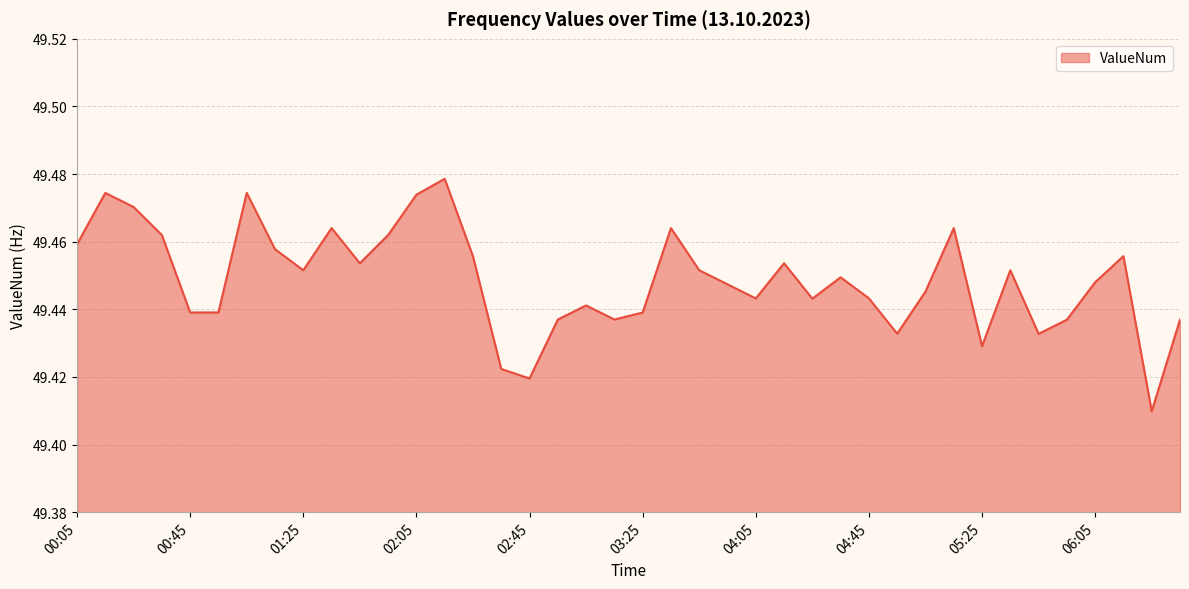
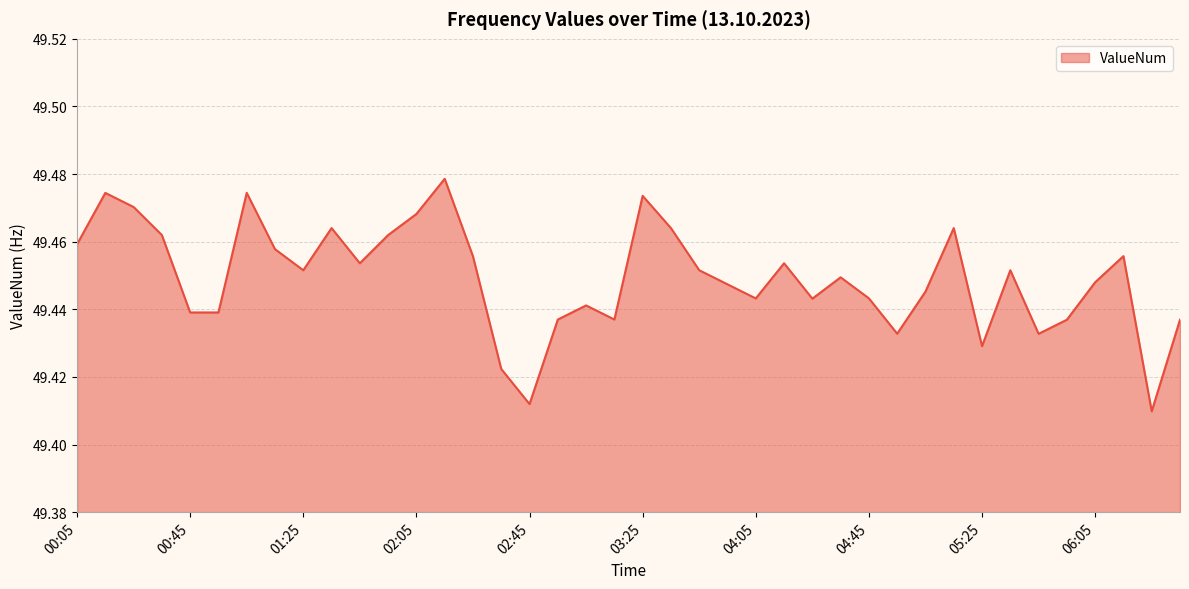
02:05: 49.474 -> 49.468
02:45: 49.420 -> 49.412
03:25: 49.439 -> 49.474
